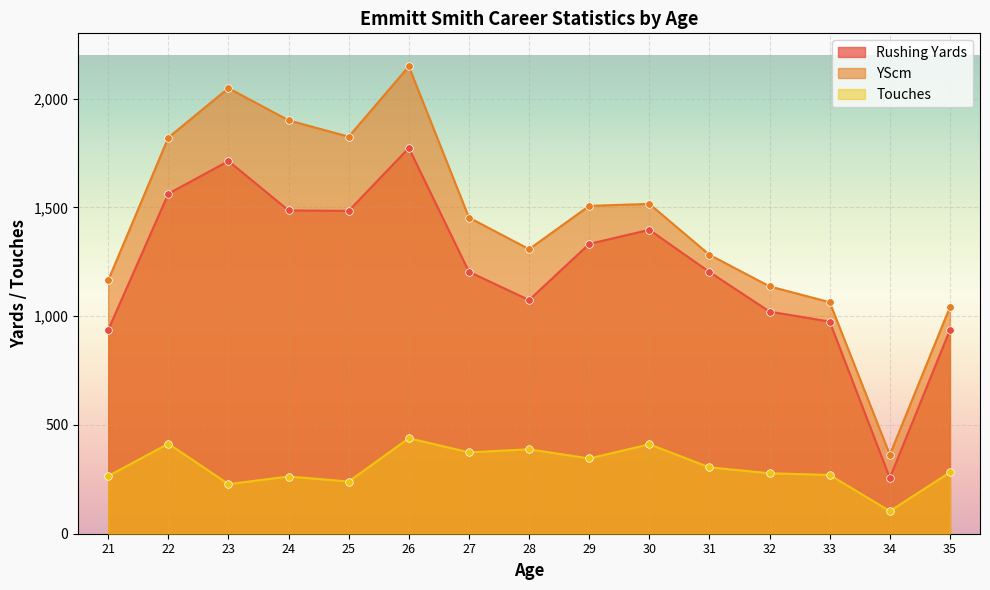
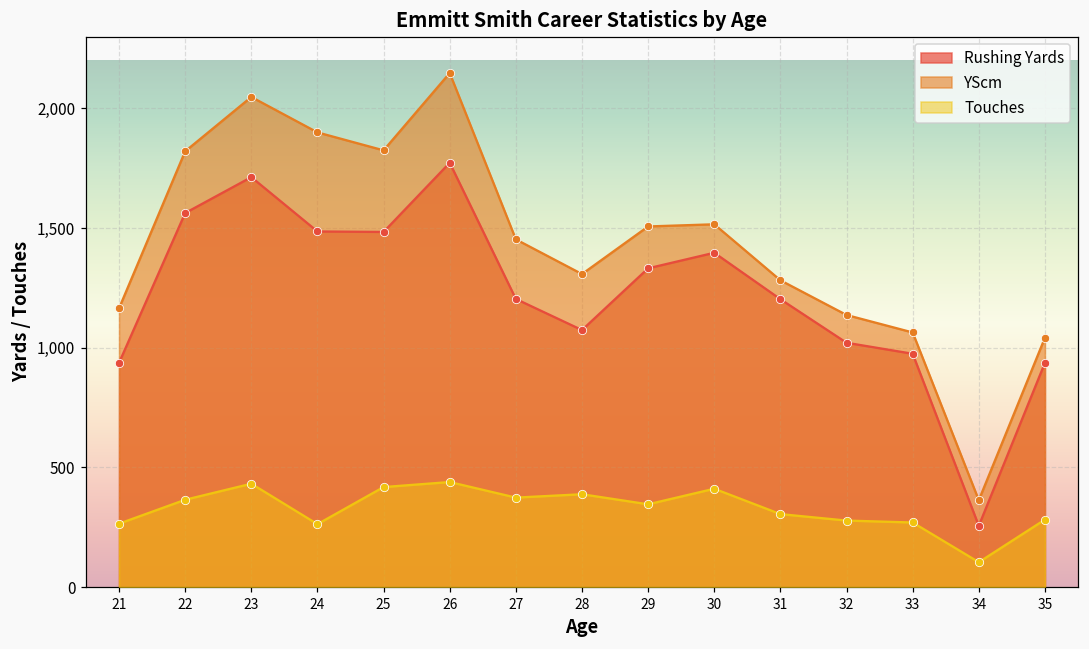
Touches, 22: 410 -> 370
Touches, 23: 230 -> 430
Touches, 25: 240 -> 420
